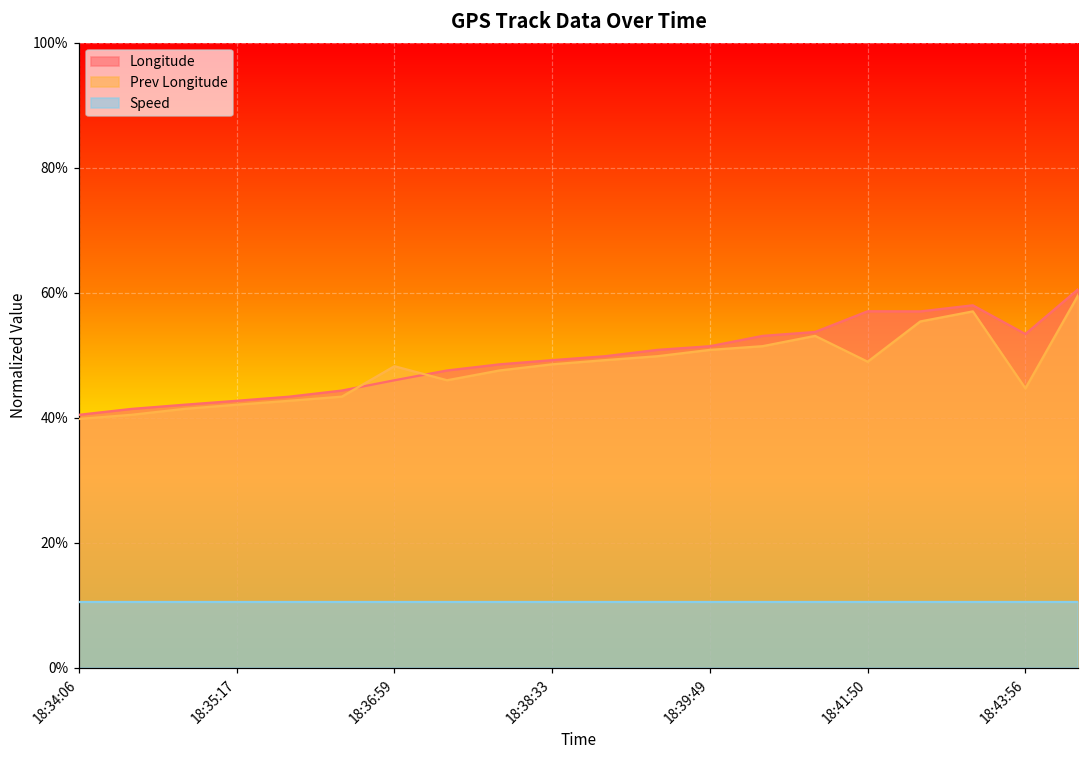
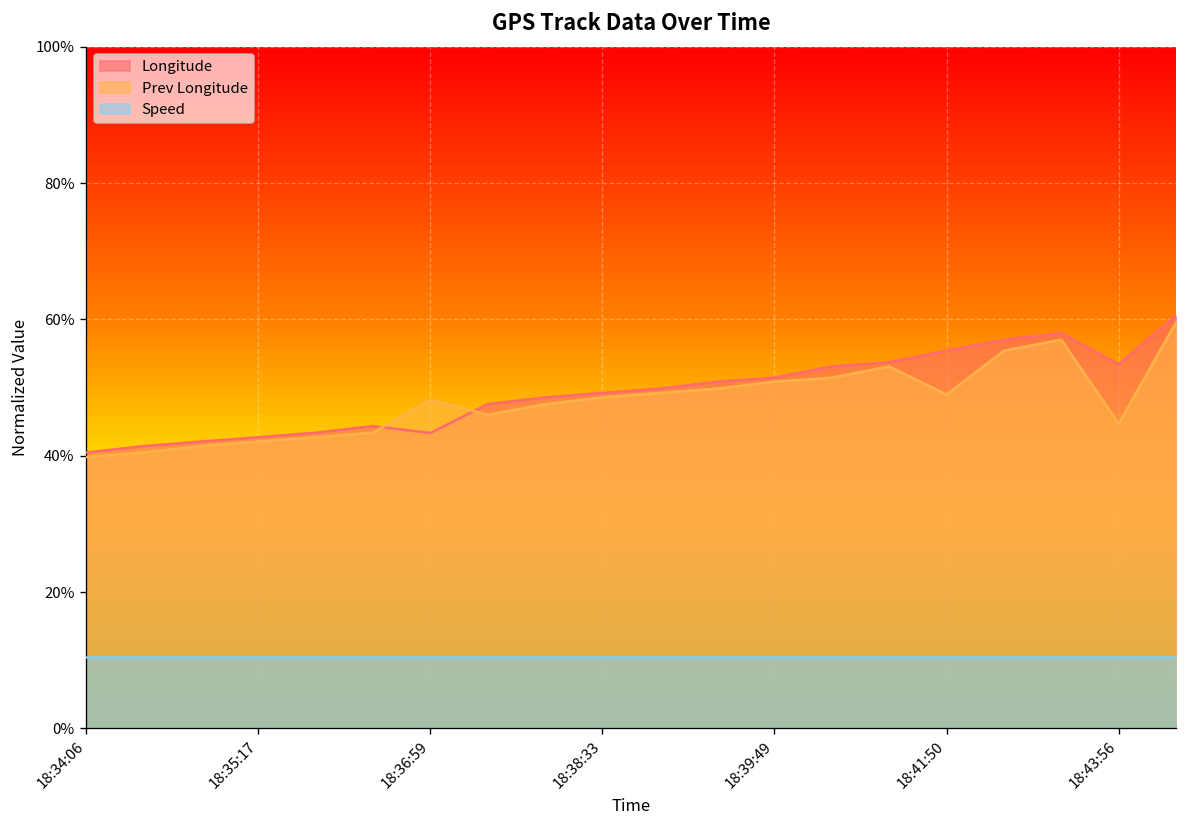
Longitude, 18:36:59: 46% -> 43%
Longitude, 18:41:50: 57% -> 55%
